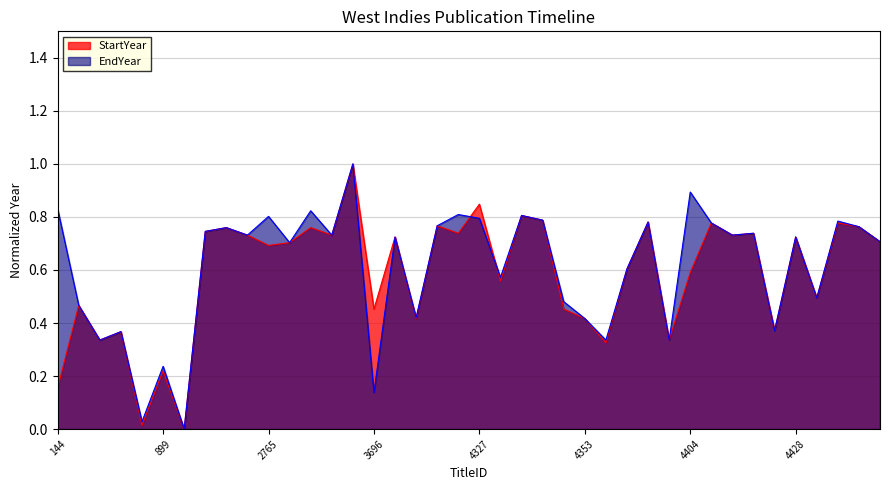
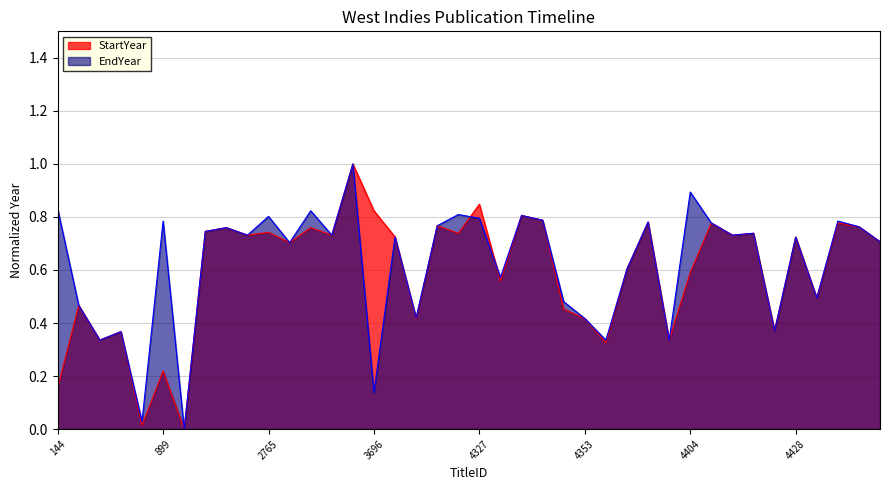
EndYear, 899: 0.24 -> 0.78
StartYear, 2765: 0.69 -> 0.74
StartYear, 3696: 0.45 -> 0.82
